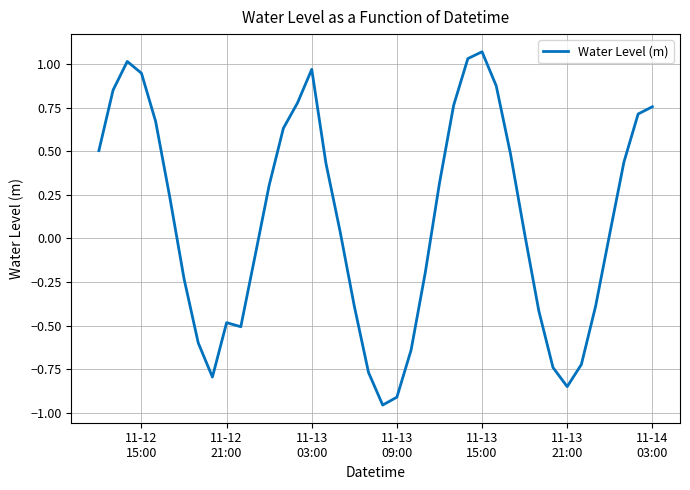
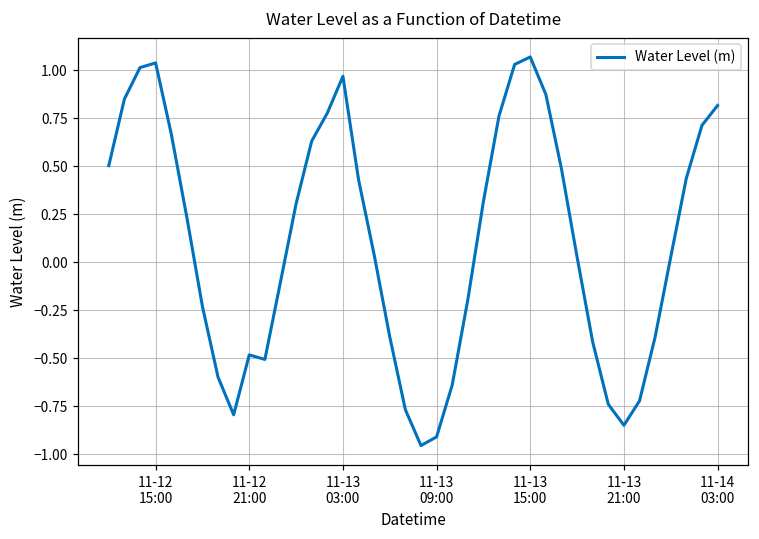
11-12 15:00: 0.95 -> 1.04
11-14 03:00: 0.76 -> 0.82
